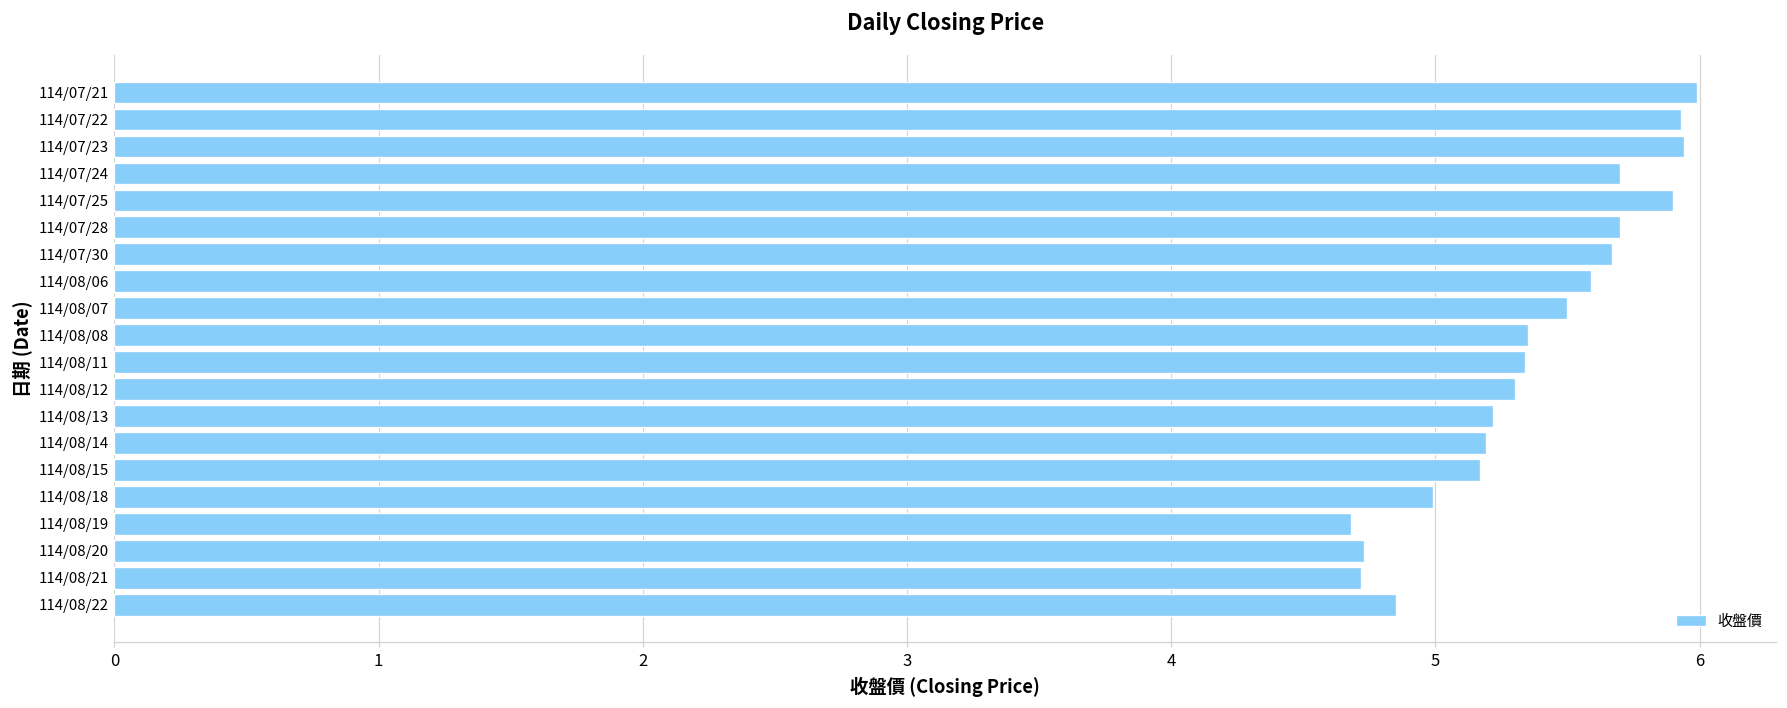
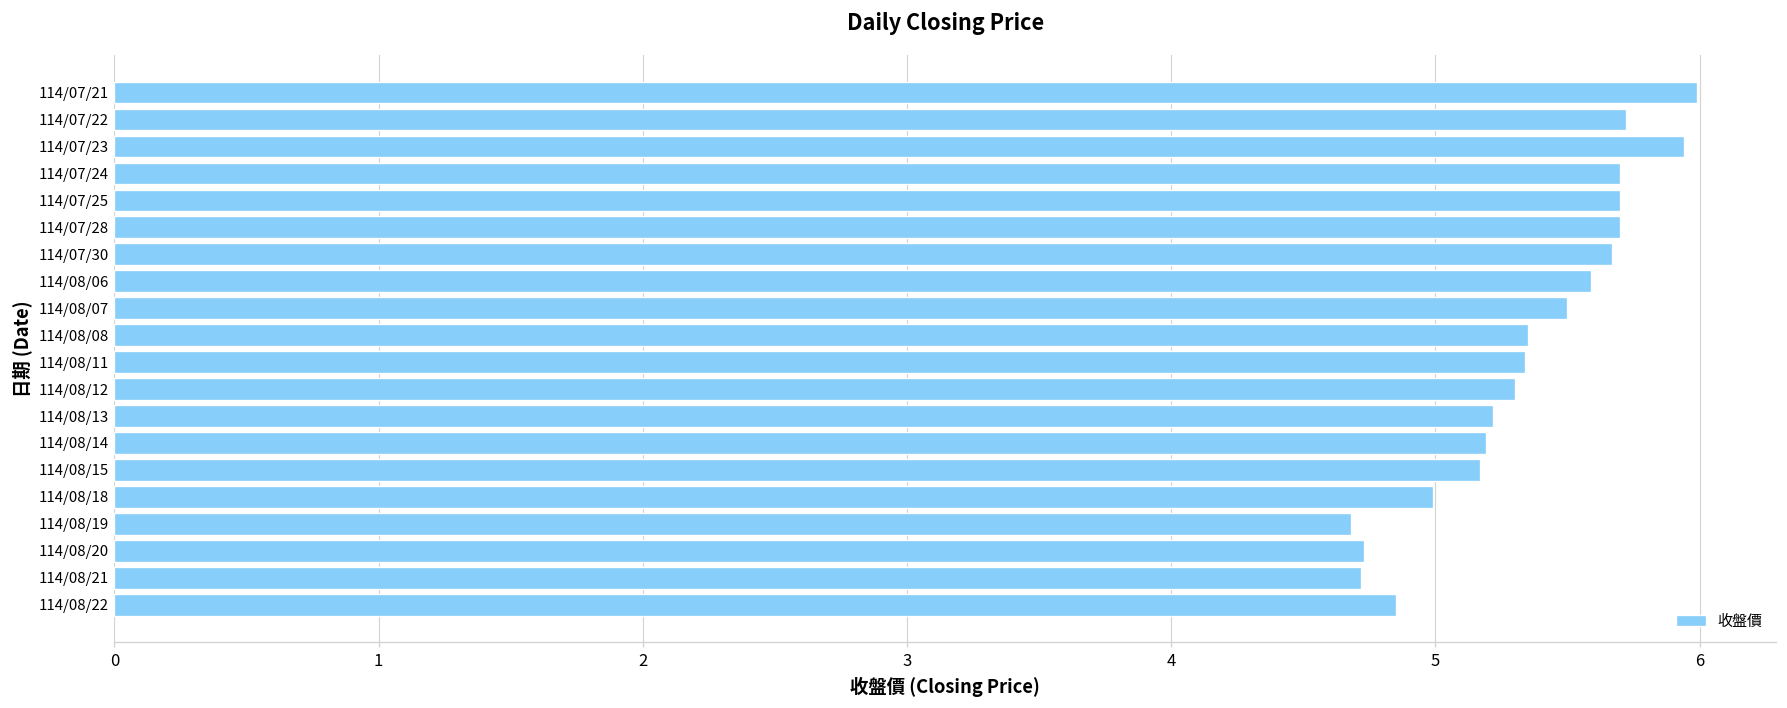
114/07/22: 5.93 -> 5.72
114/07/25: 5.9 -> 5.7
